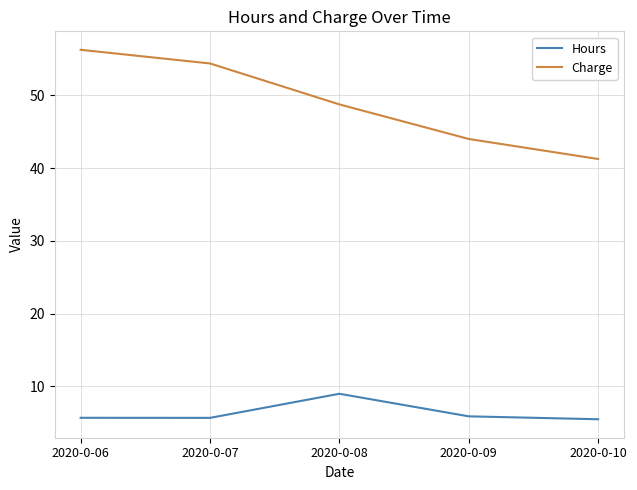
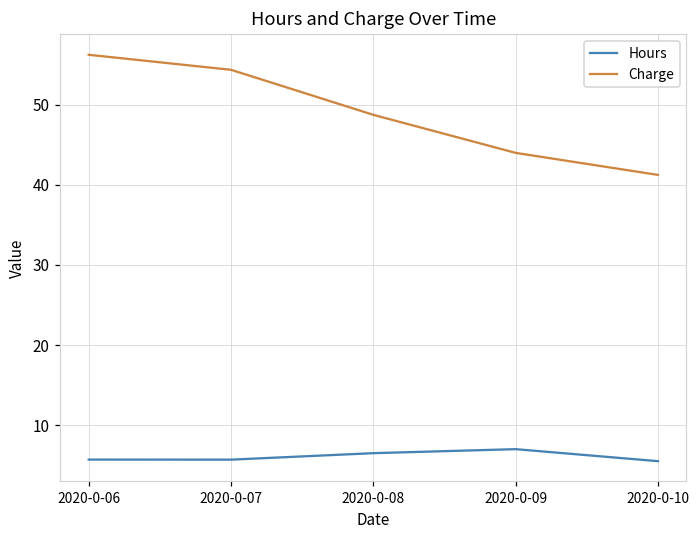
Hours, 2020-0-08: 9 -> 7
Hours, 2020-0-09: 6 -> 7
